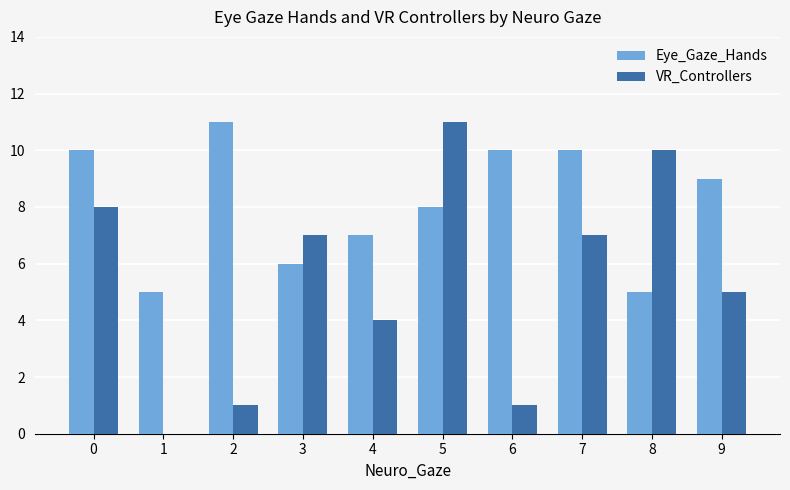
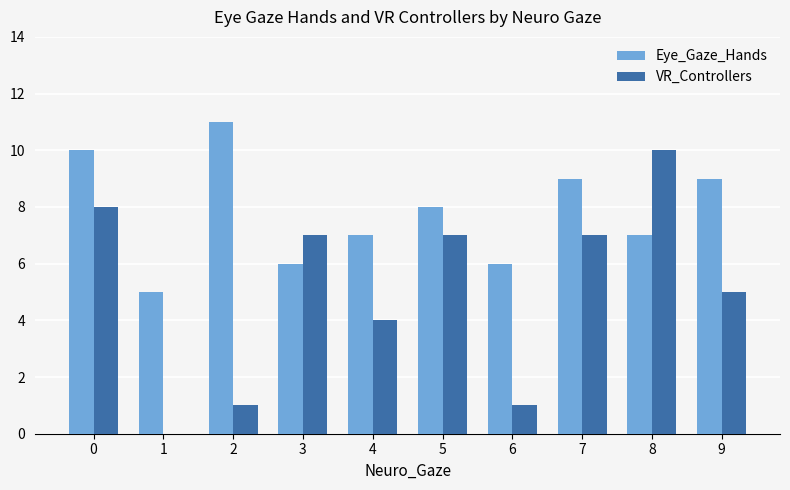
VR_Controllers, 5: 11 -> 7
Eye_Gaze_Hands, 6: 10 -> 6
Eye_Gaze_Hands, 7: 10 -> 9
Eye_Gaze_Hands, 8: 5 -> 7
